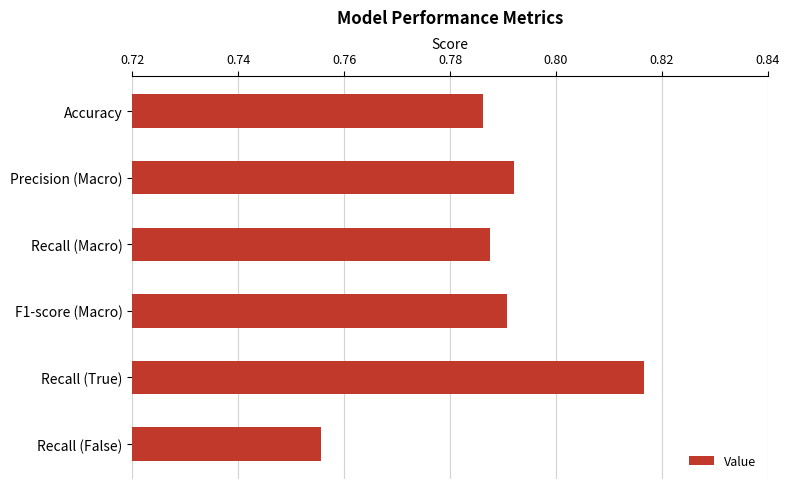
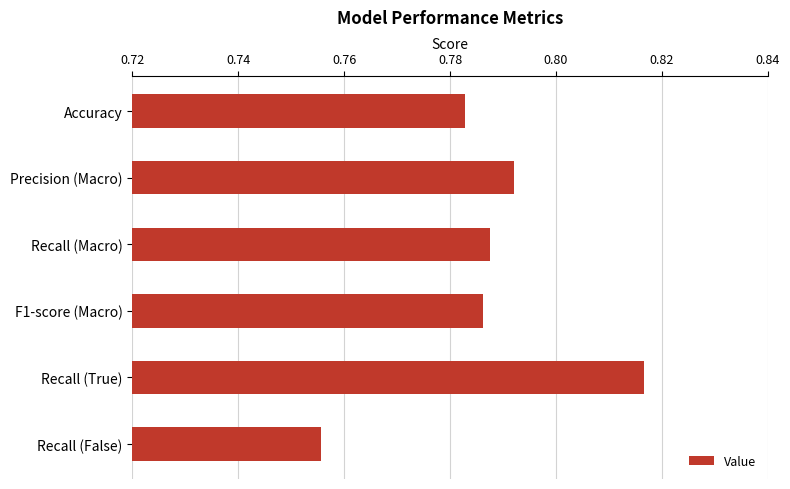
Accuracy: 0.786 -> 0.783
F1-score (Macro): 0.791 -> 0.786
